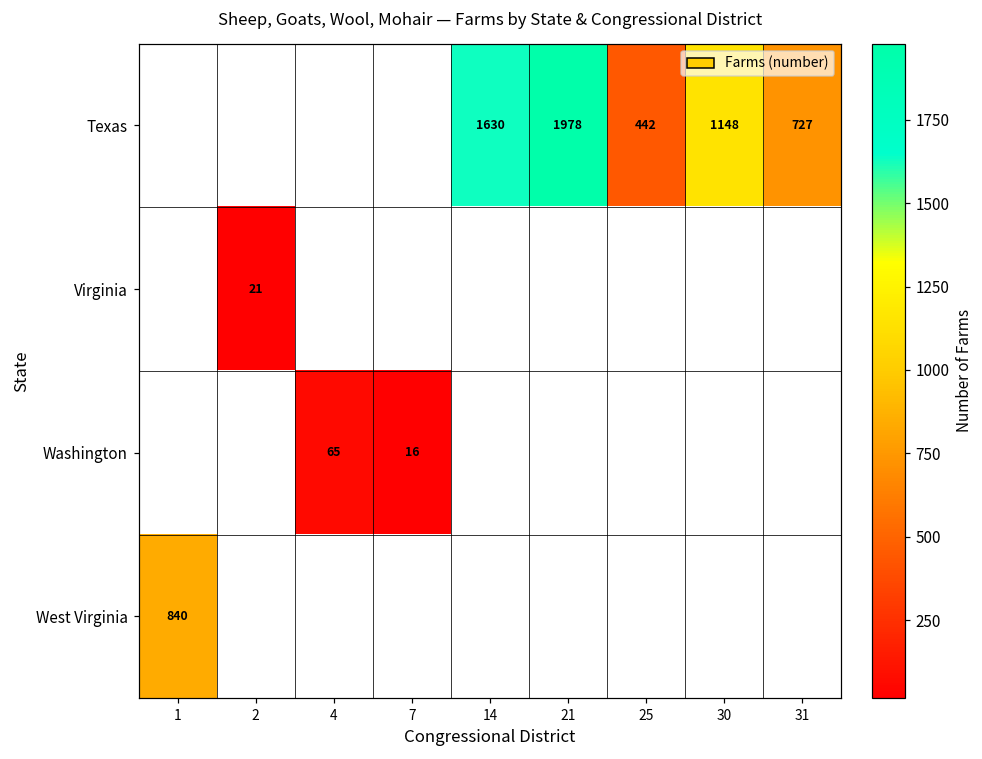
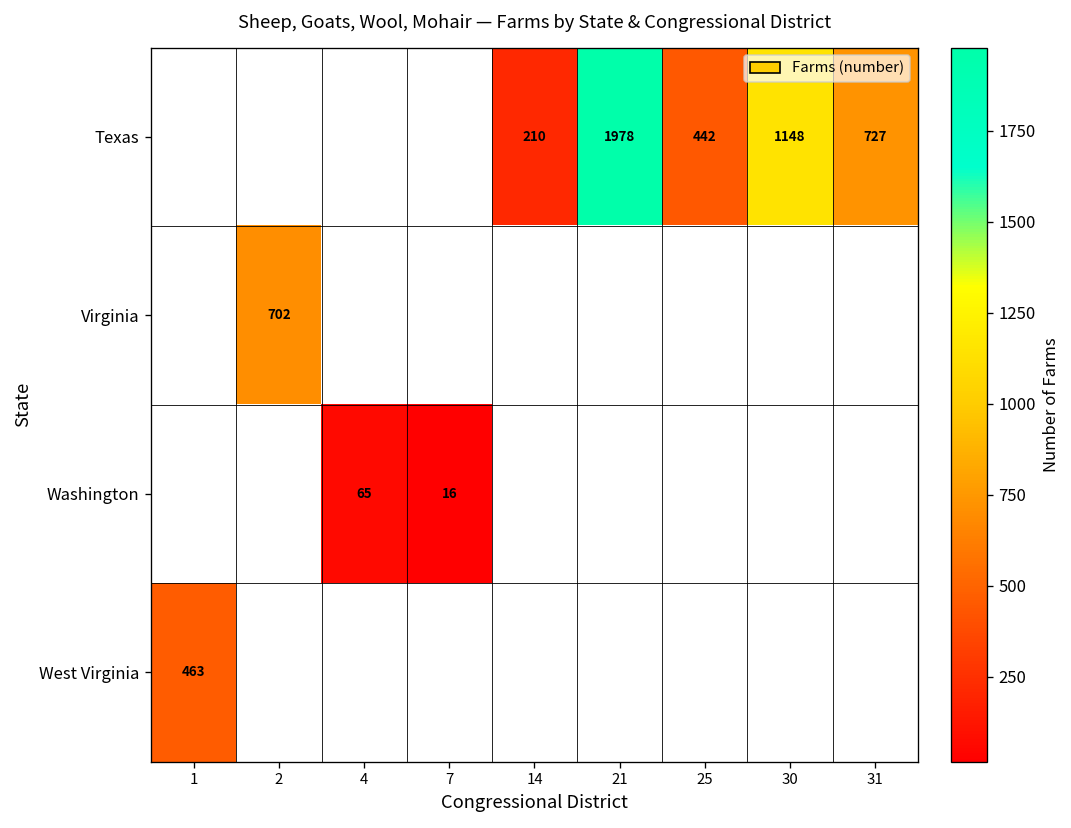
Texas, 14: 1630 -> 210
Virginia, 2: 21 -> 702
West Virginia, 1: 840 -> 463
